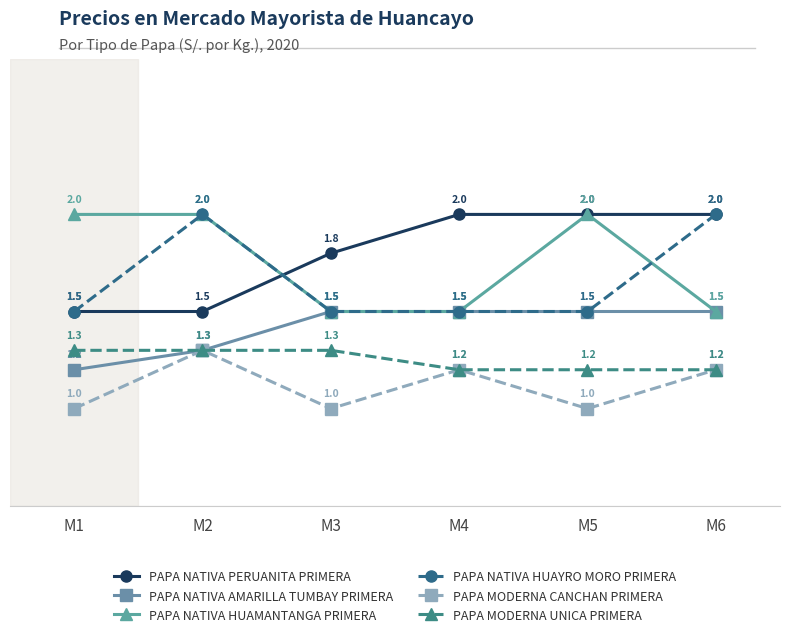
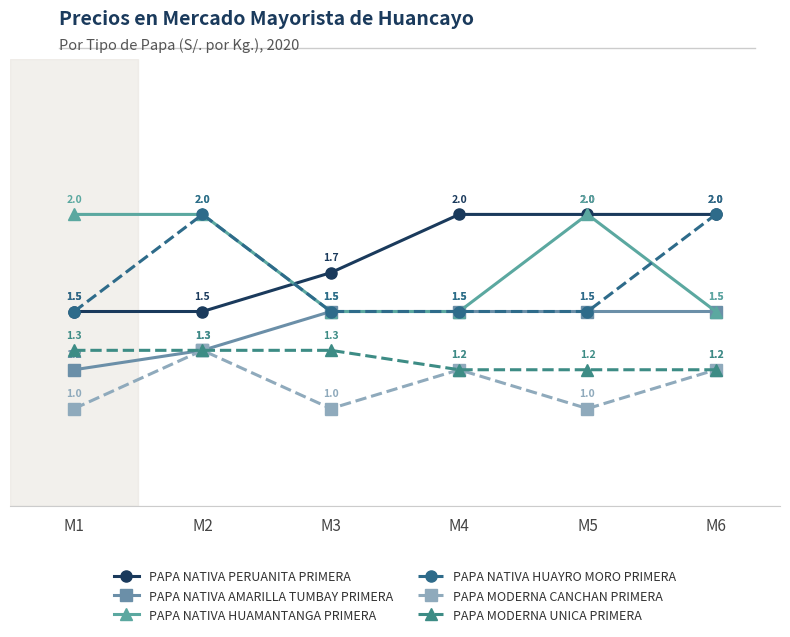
PAPA NATIVA PERUANITA PRIMERA, M3: 1.8 -> 1.7
